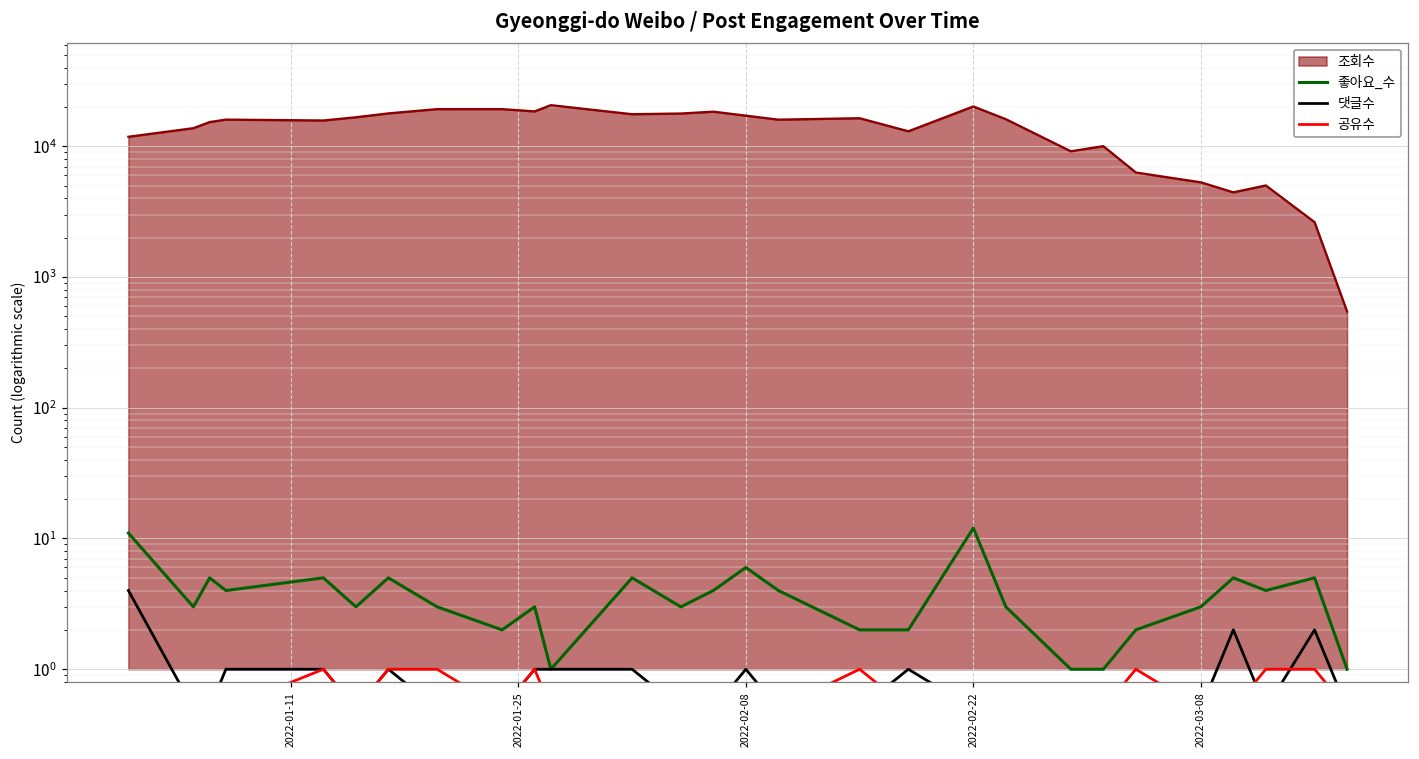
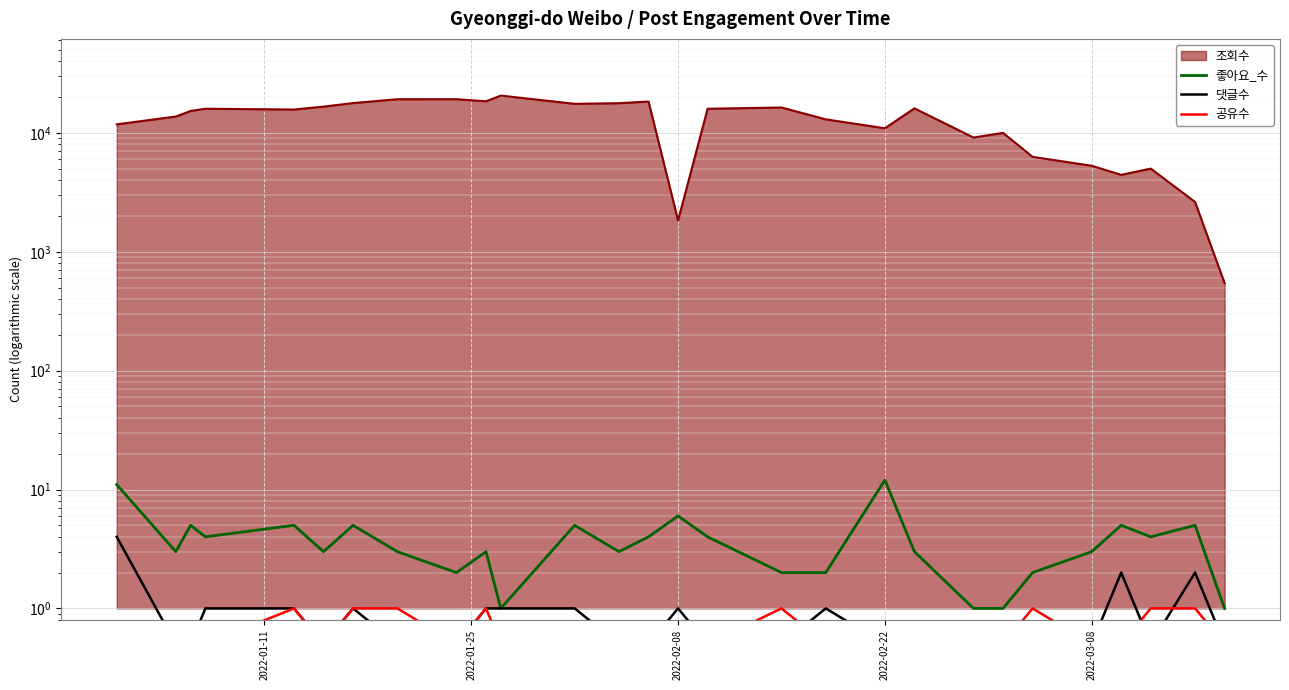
조회수, 2022-02-08: 17000 -> 1800
조회수, 2022-02-22: 20000 -> 11000
